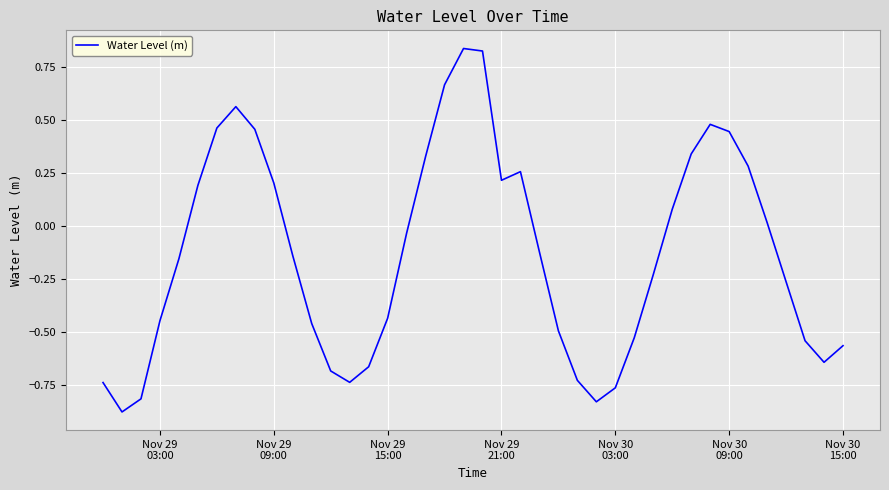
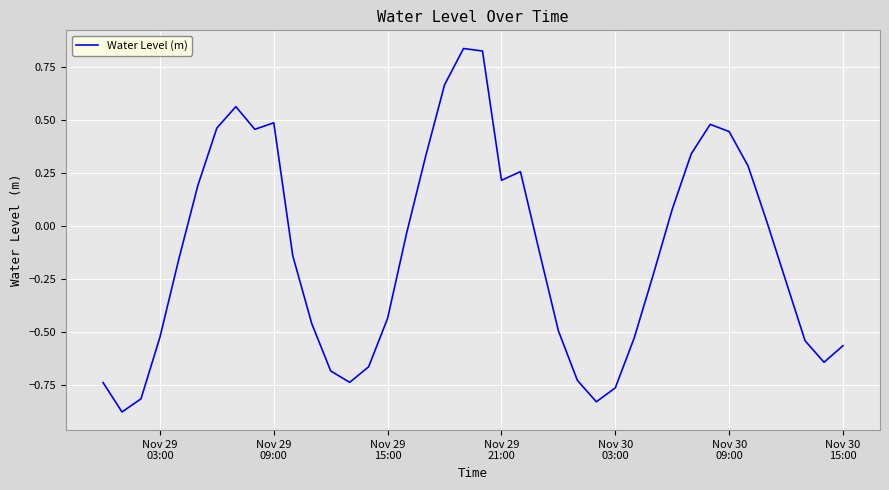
Nov 29 03:00: -0.45 -> -0.53
Nov 29 09:00: 0.20 -> 0.49
